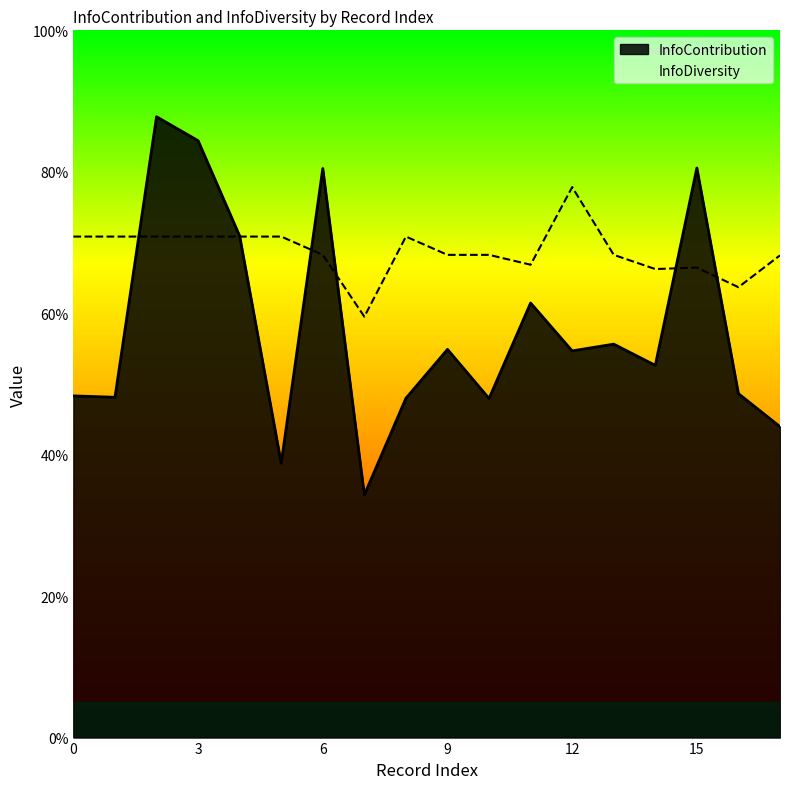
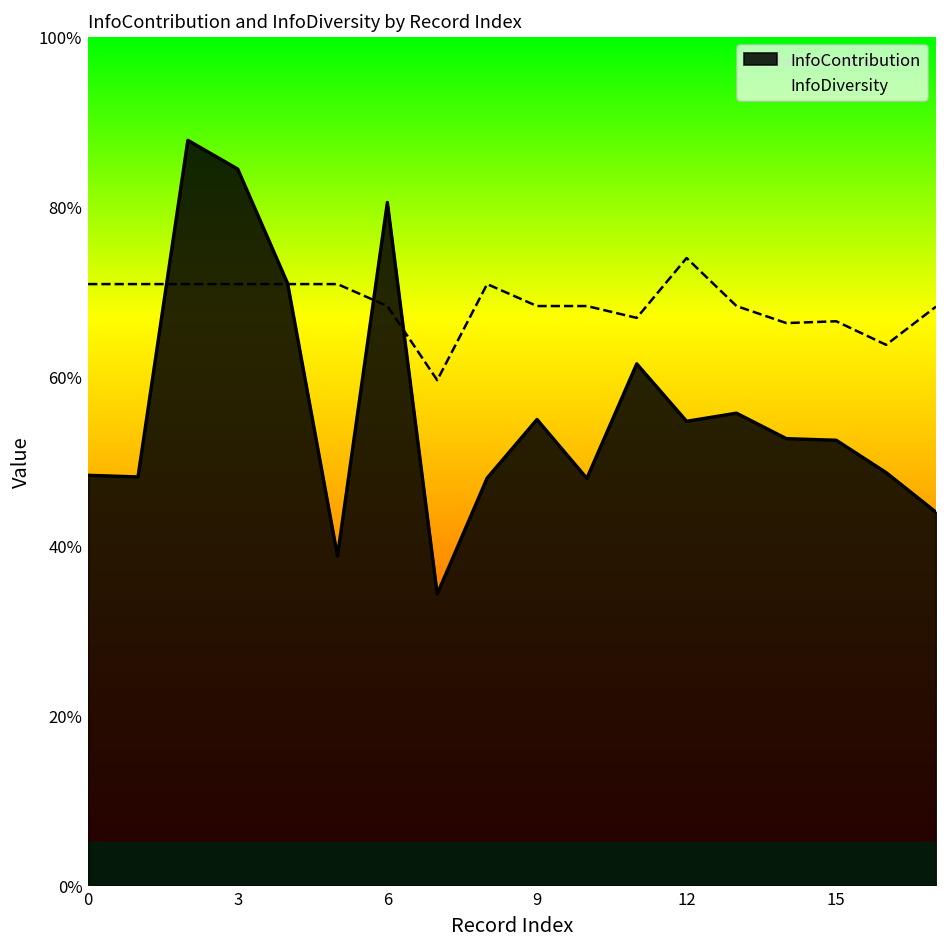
InfoDiversity, 12: 78% -> 74%
InfoContribution, 15: 81% -> 52%
